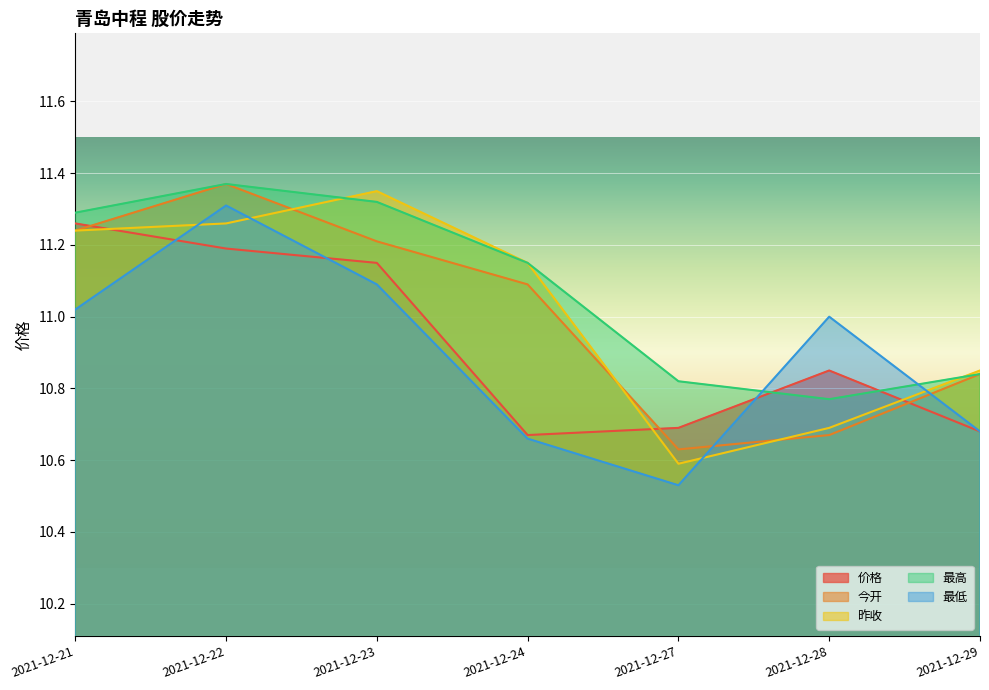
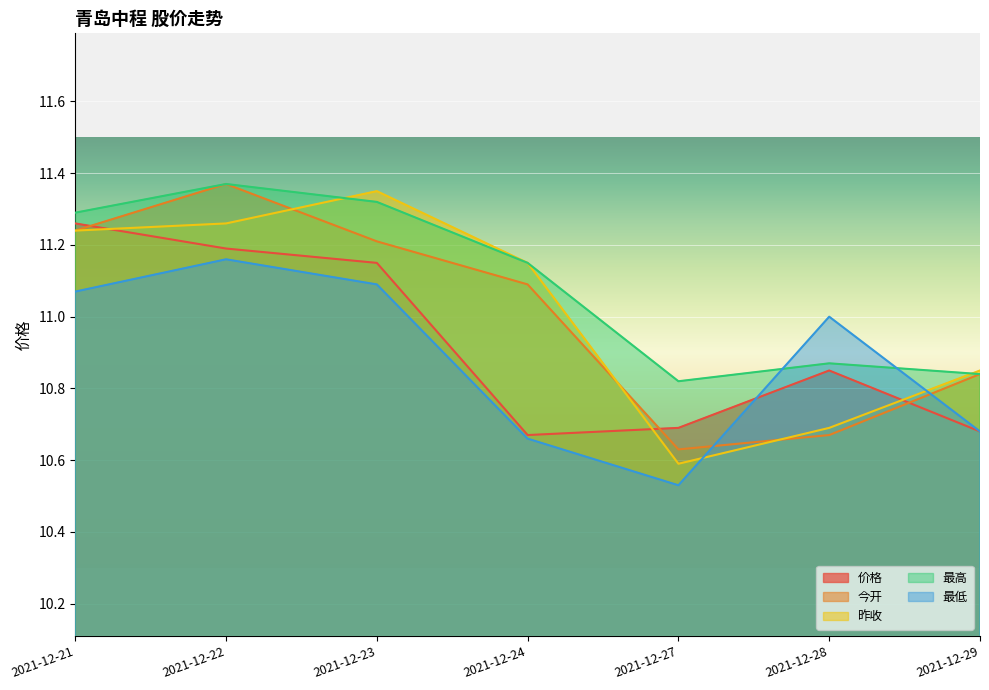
最低, 2021-12-21: 11.02 -> 11.07
最低, 2021-12-22: 11.31 -> 11.16
最高, 2021-12-28: 10.77 -> 10.87
